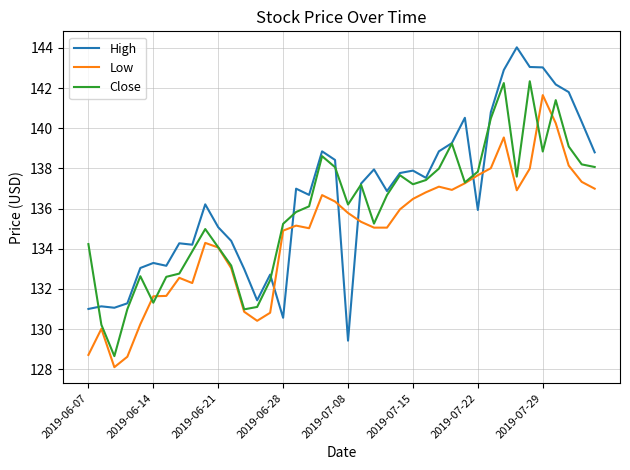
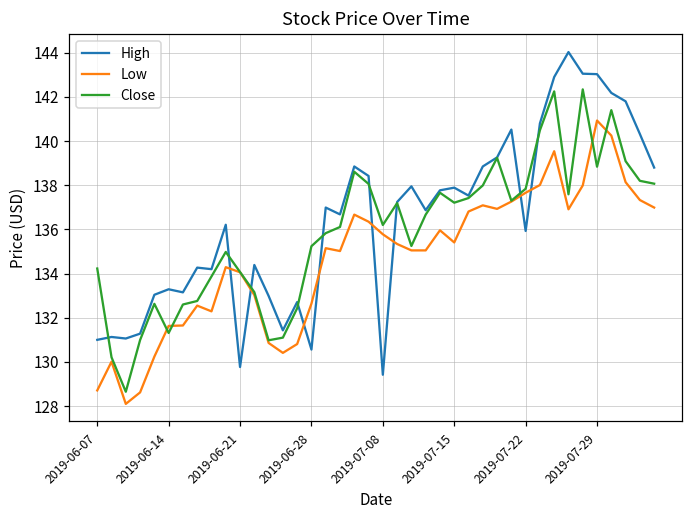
High, 2019-06-21: 135.1 -> 129.8
Low, 2019-06-28: 134.9 -> 132.6
Low, 2019-07-15: 136.5 -> 135.4
Low, 2019-07-29: 141.7 -> 140.9
